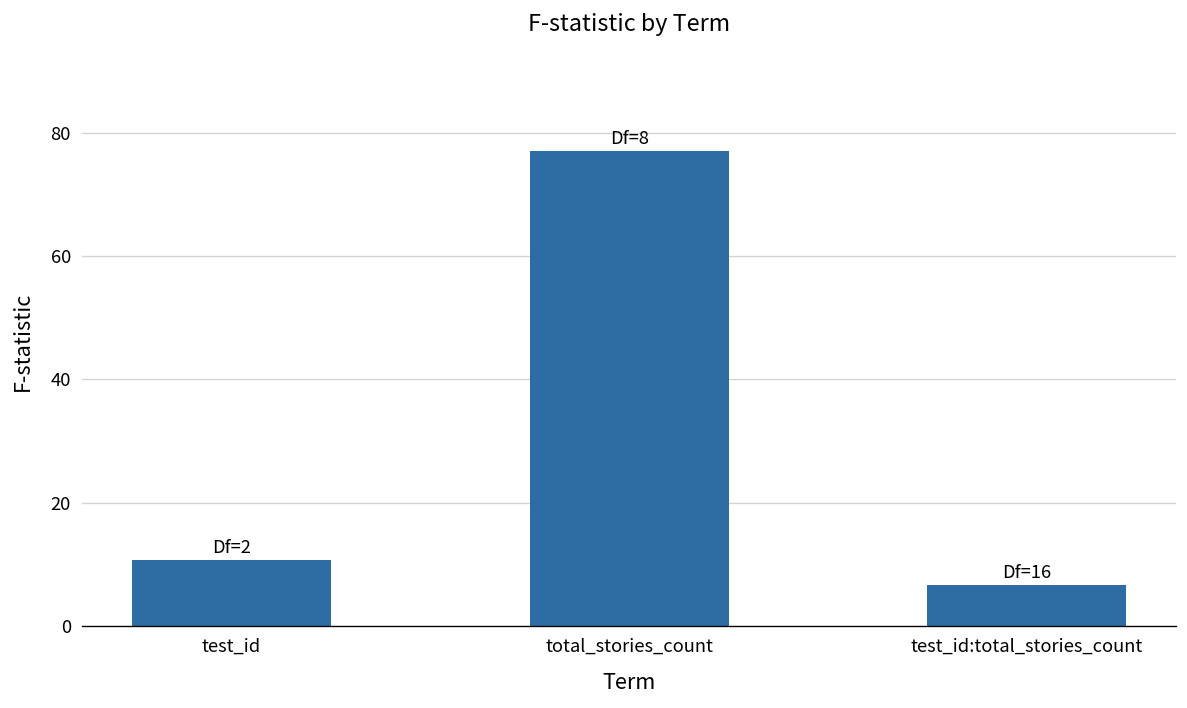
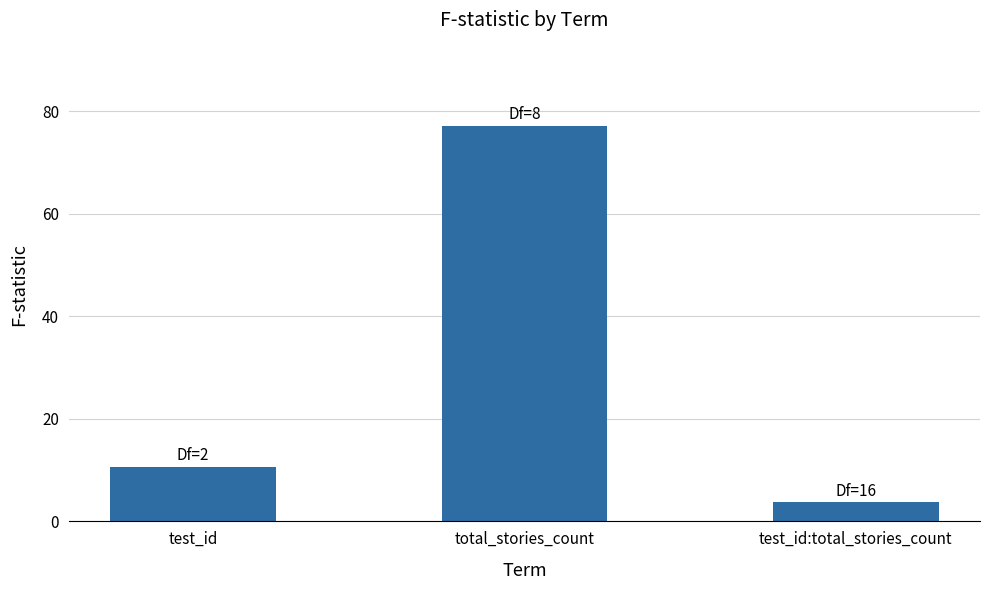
test_id:total_stories_count: 7 -> 4
